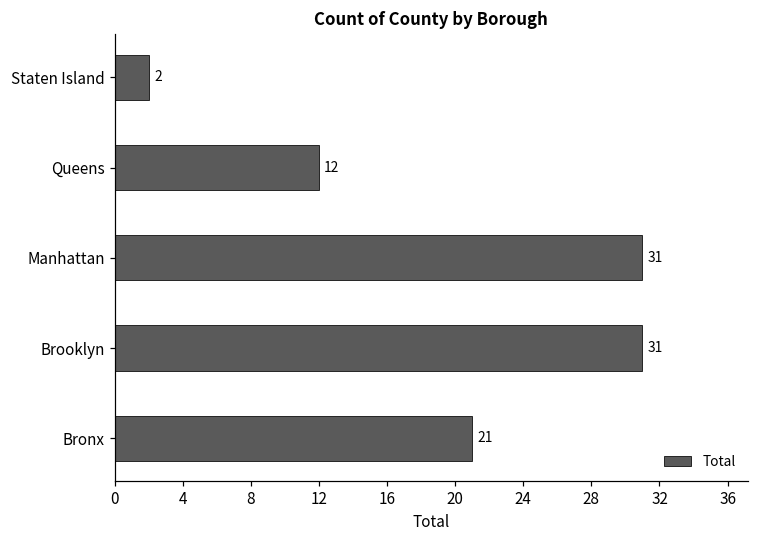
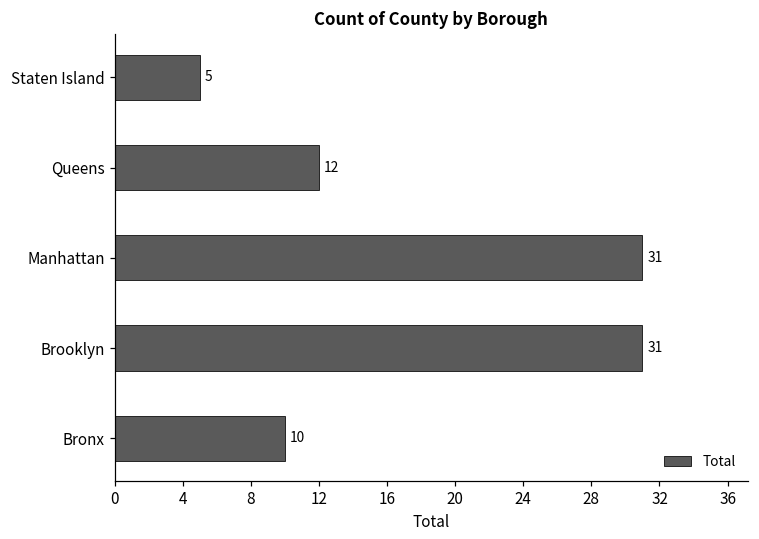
Staten Island: 2 -> 5
Bronx: 21 -> 10
